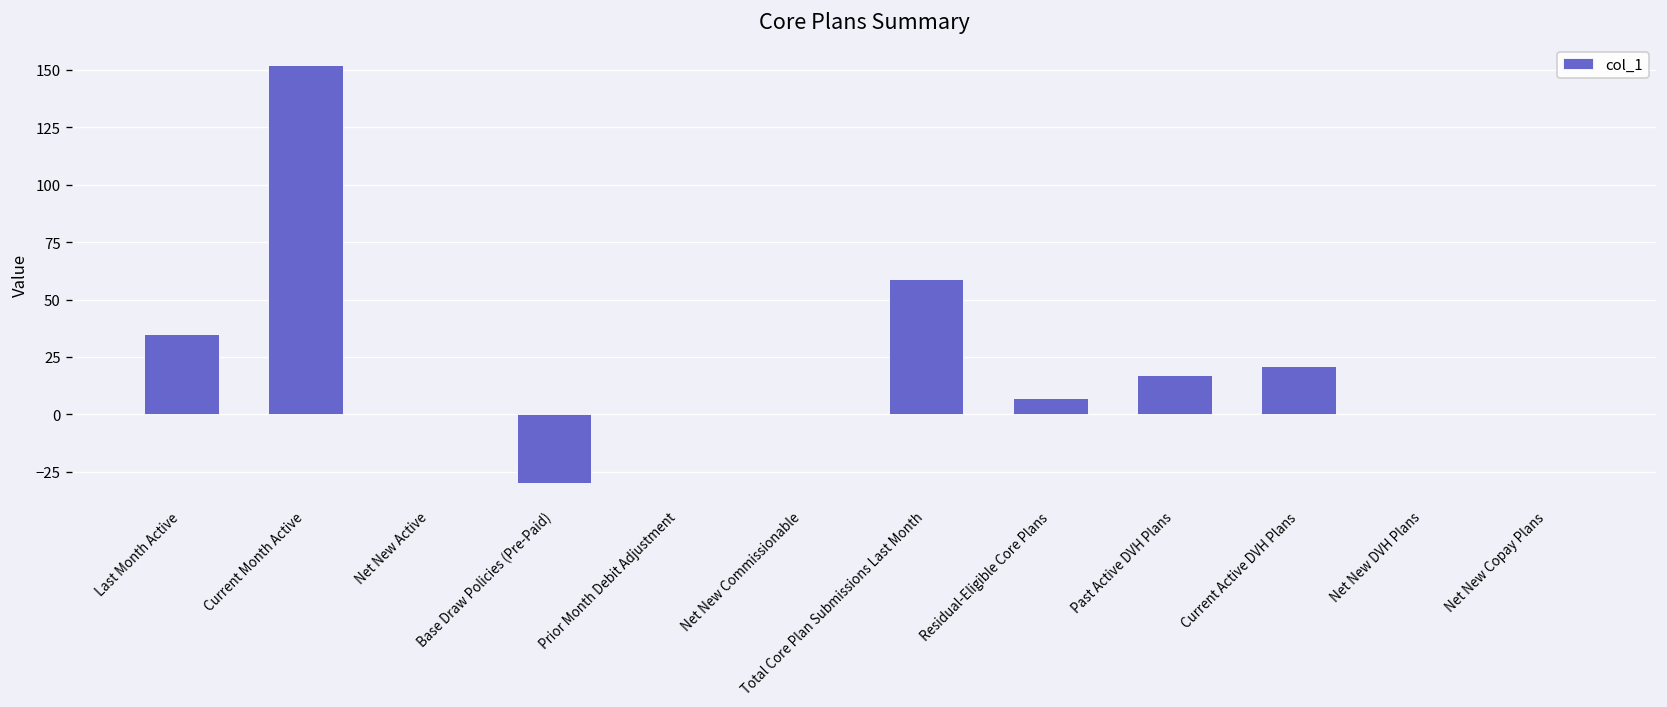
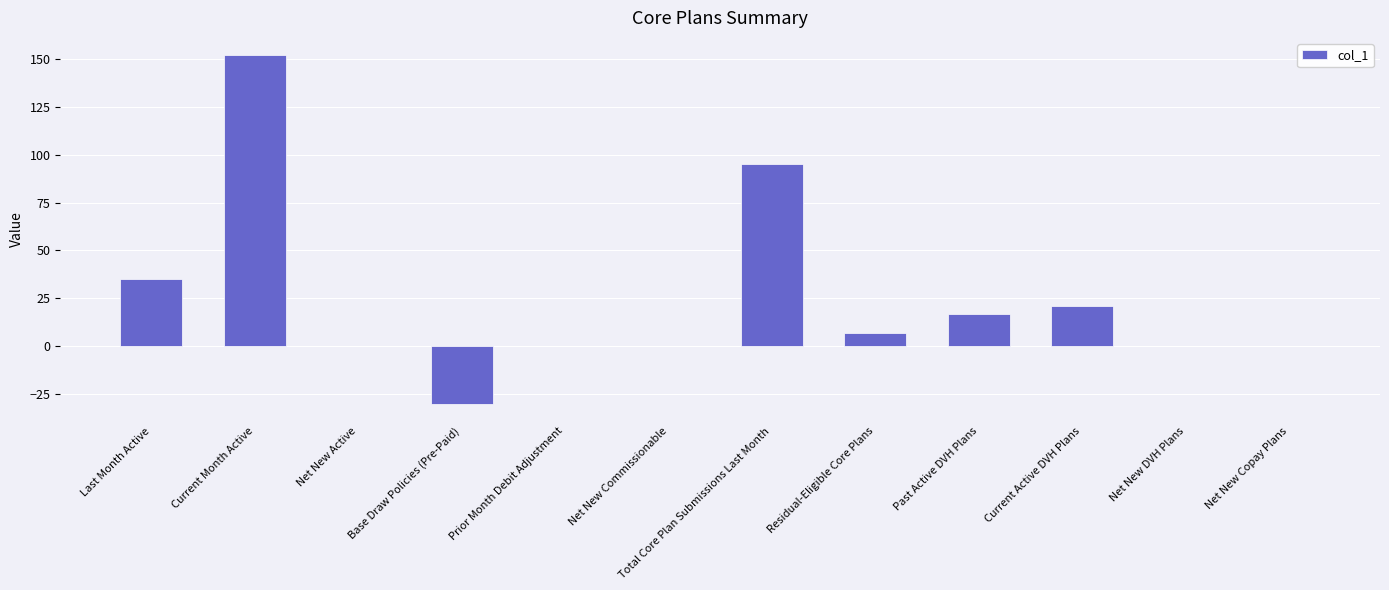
Total Core Plan Submissions Last Month: 59 -> 95
